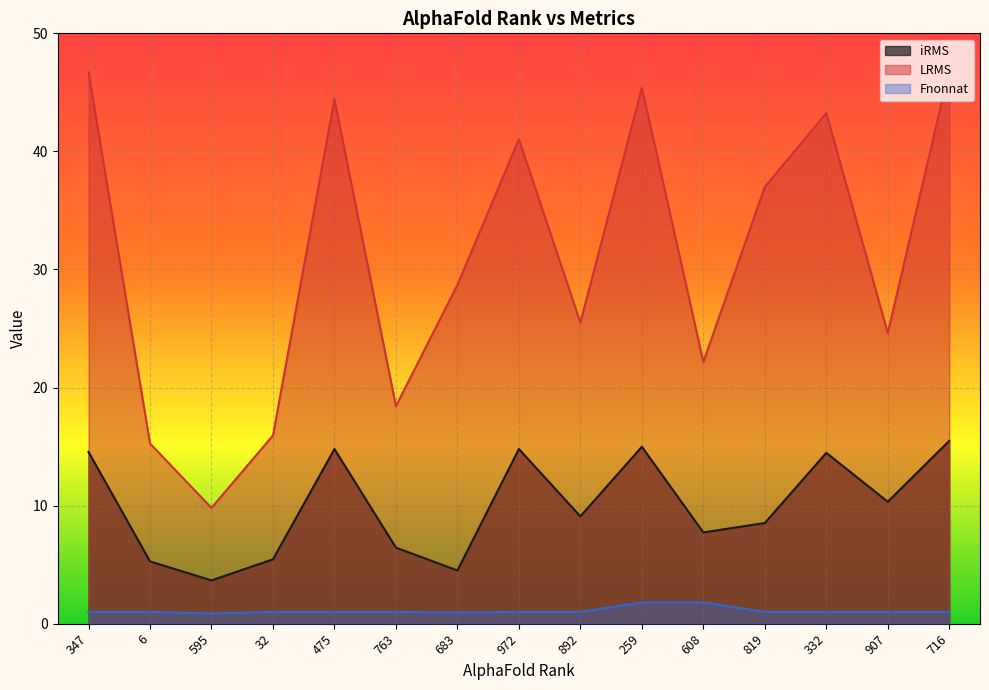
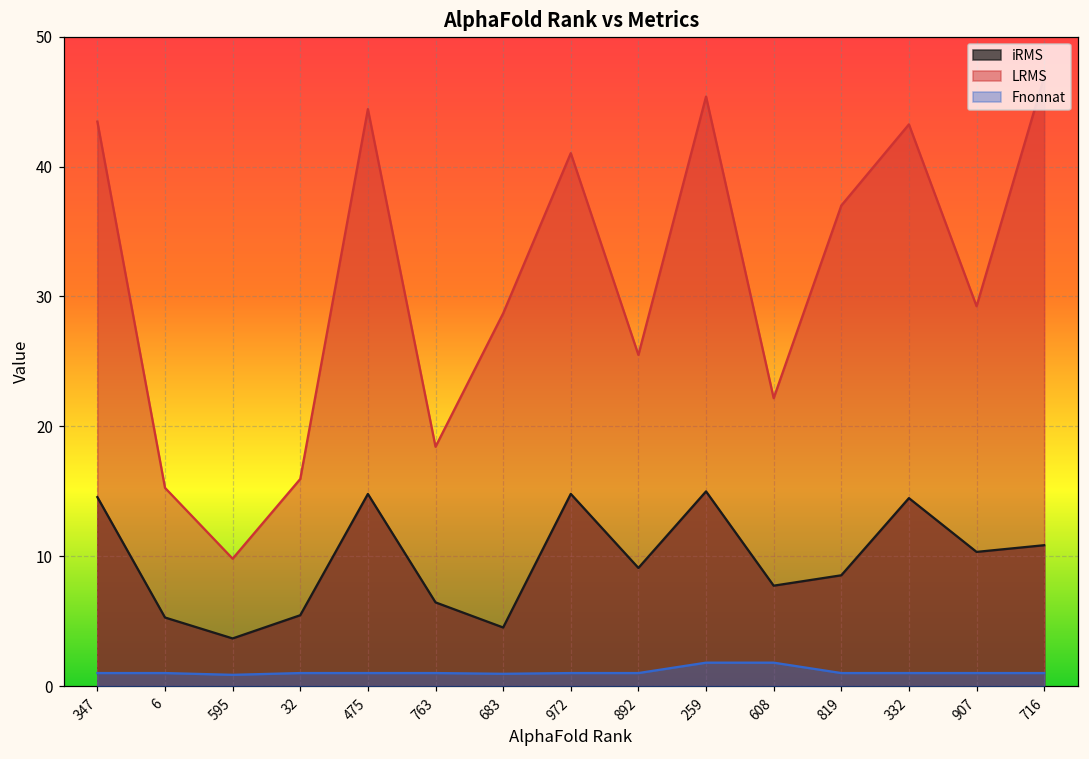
LRMS, 347: 46.7 -> 43.5
LRMS, 907: 24.6 -> 29.2
iRMS, 716: 15.5 -> 10.8
